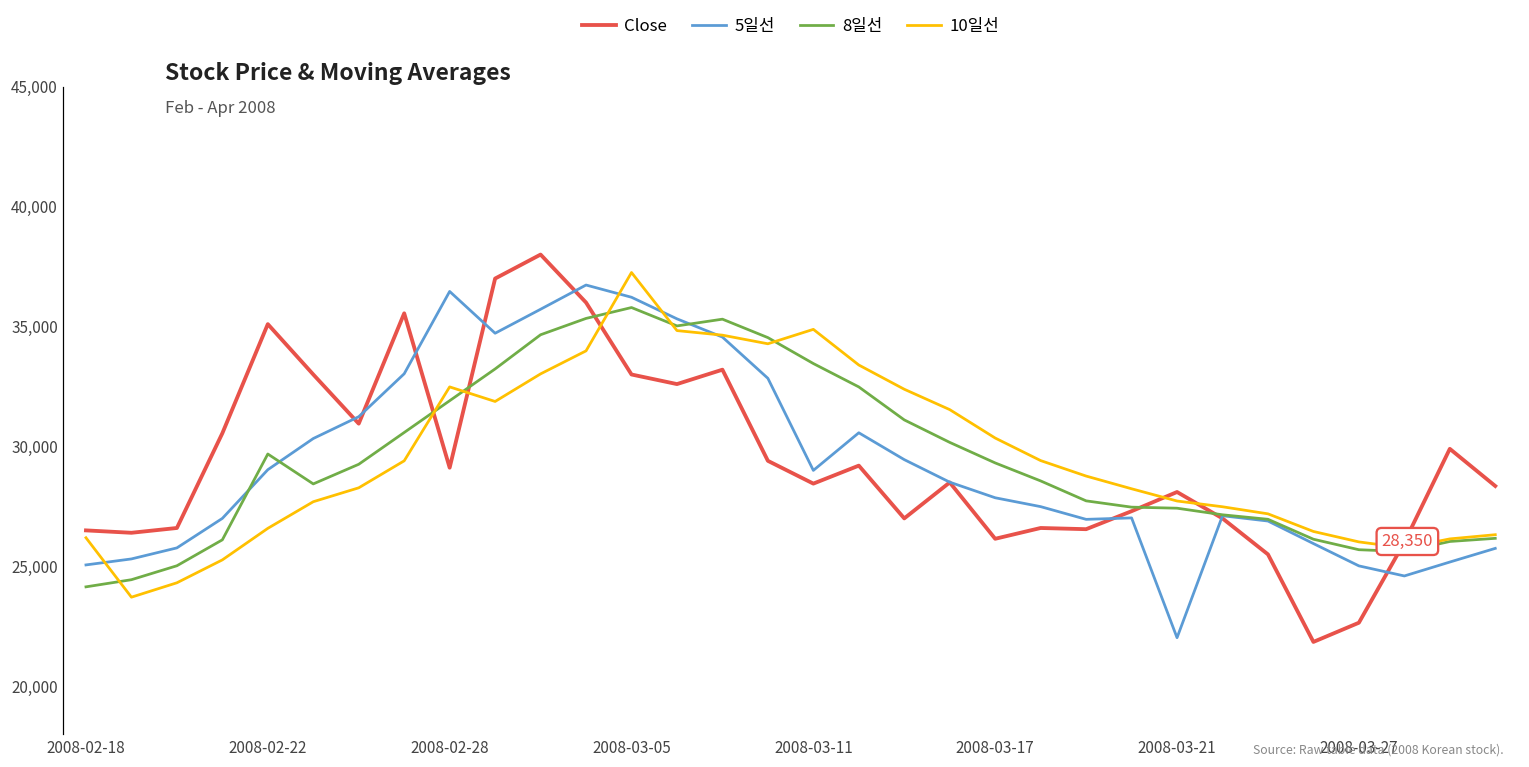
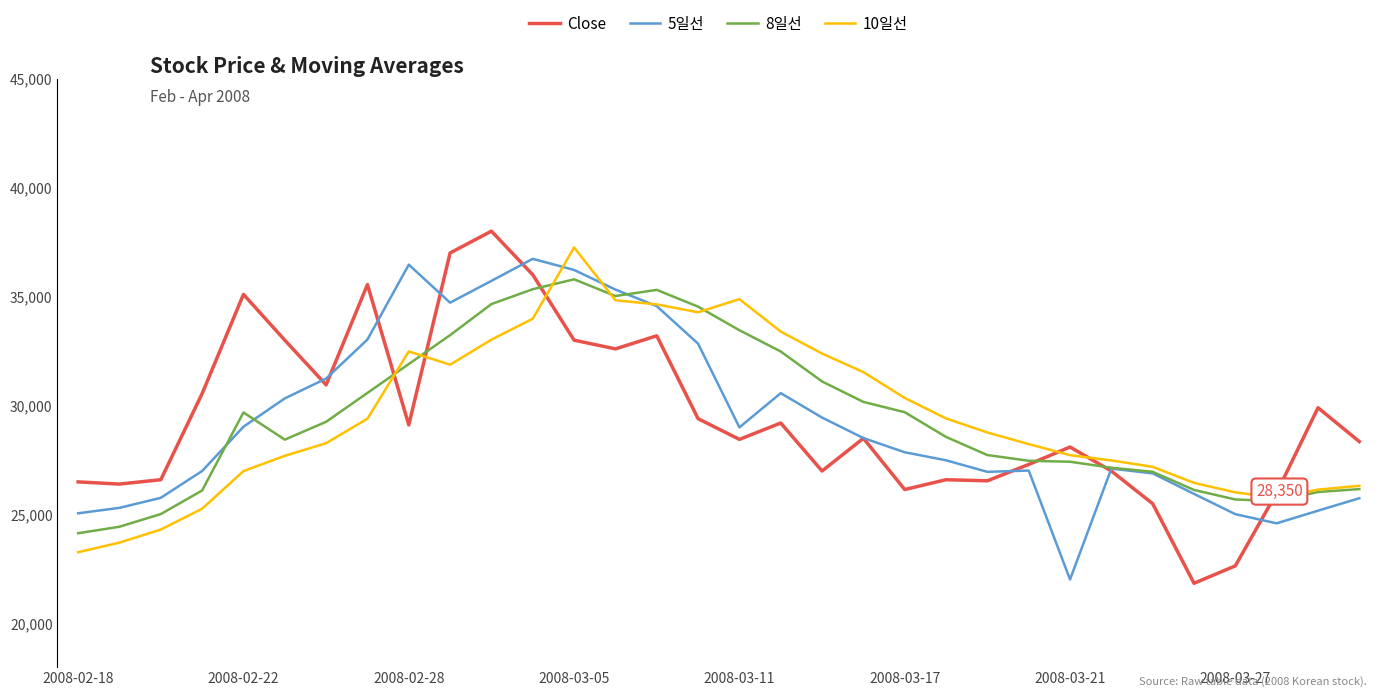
10일선, 2008-02-18: 26,200 -> 23,300
10일선, 2008-02-22: 26,600 -> 27,000
8일선, 2008-03-17: 29,300 -> 29,700
